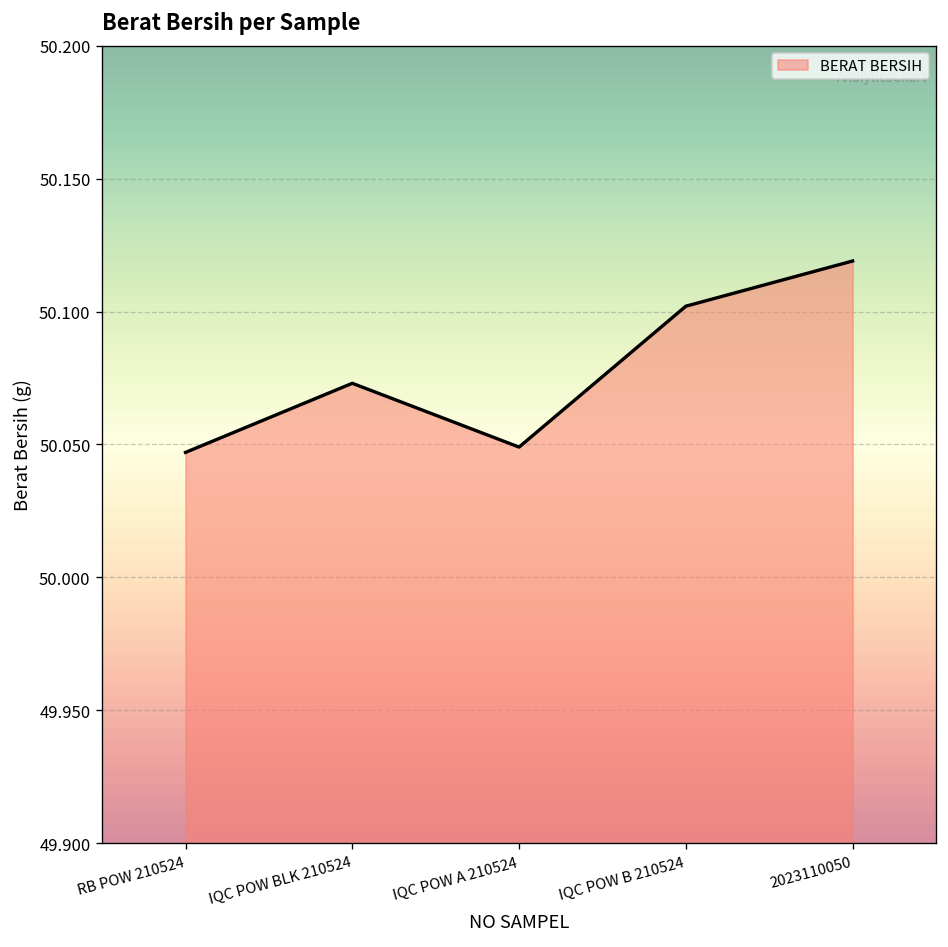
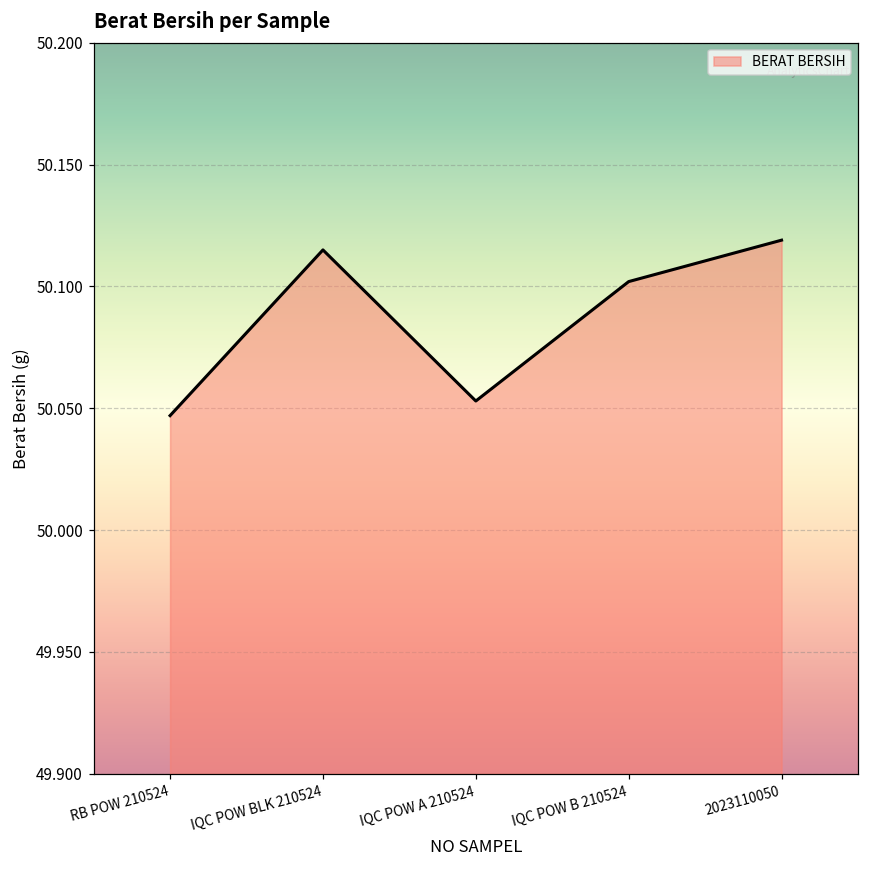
IQC POW BLK 210524: 50.073 -> 50.115
IQC POW A 210524: 50.049 -> 50.053
